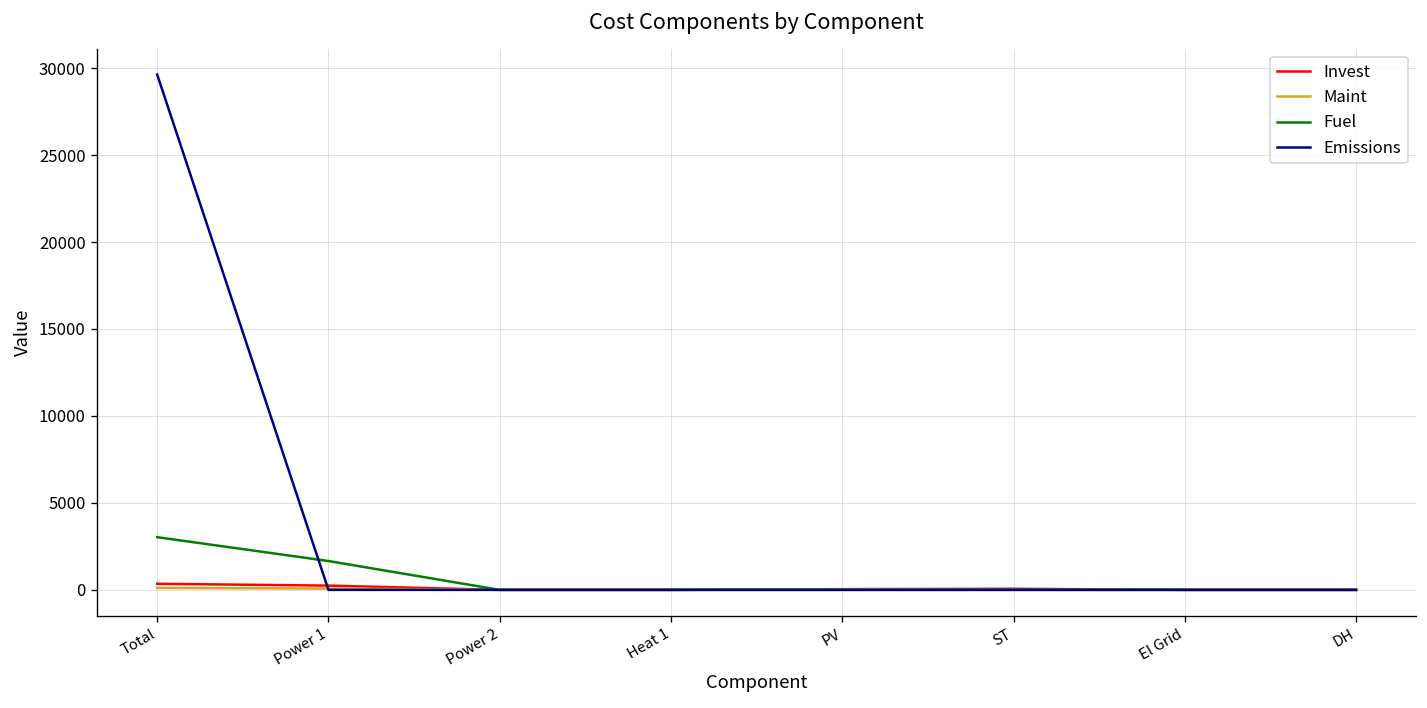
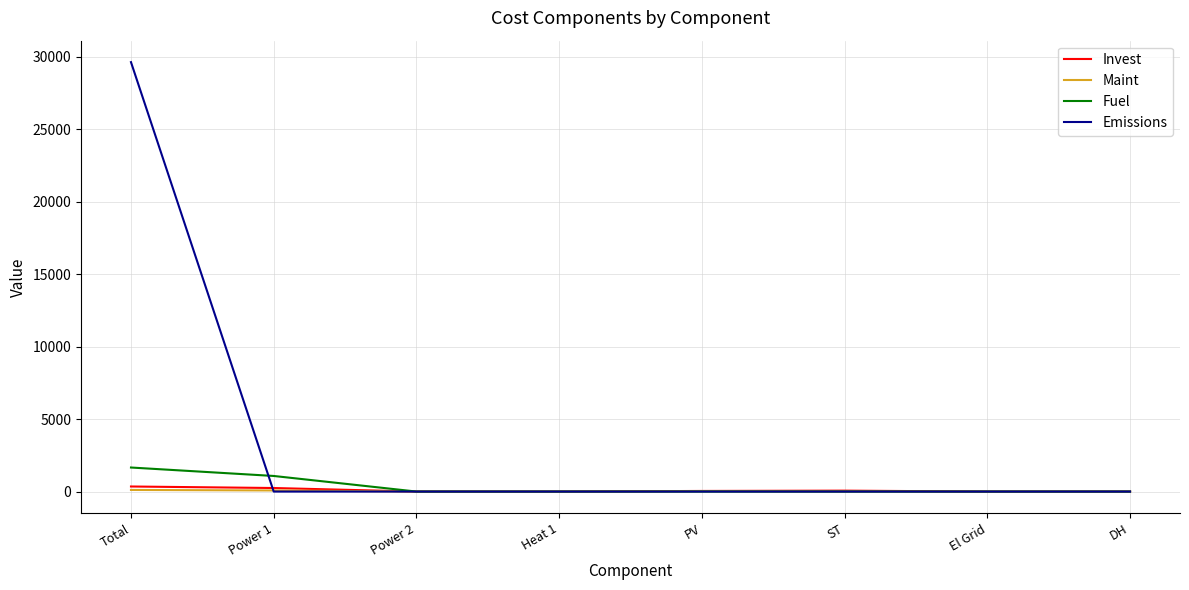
Fuel, Total: 3000 -> 1700
Fuel, Power 1: 1700 -> 1100
